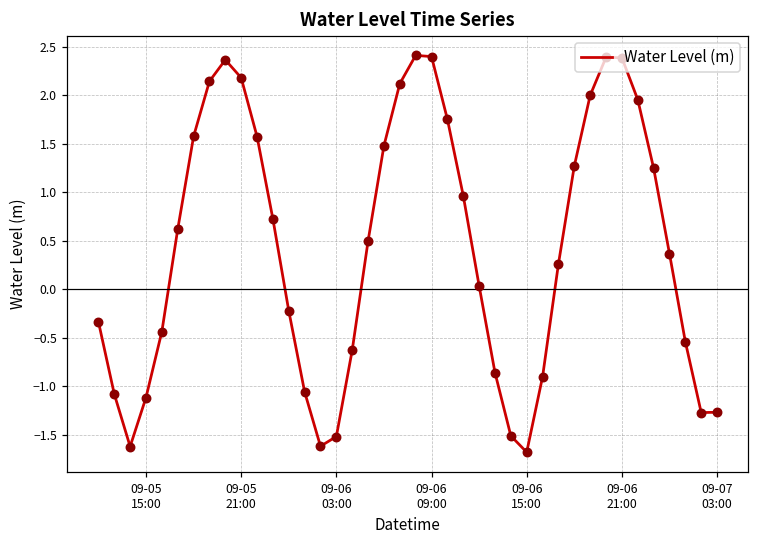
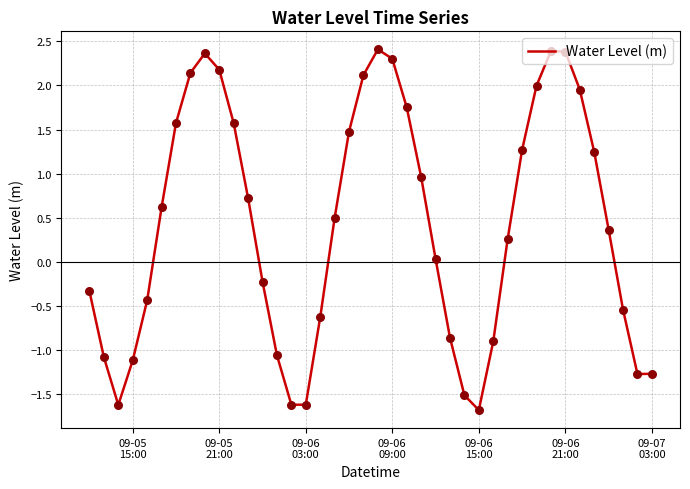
09-06 03:00: -1.5 -> -1.6
09-06 09:00: 2.4 -> 2.3
